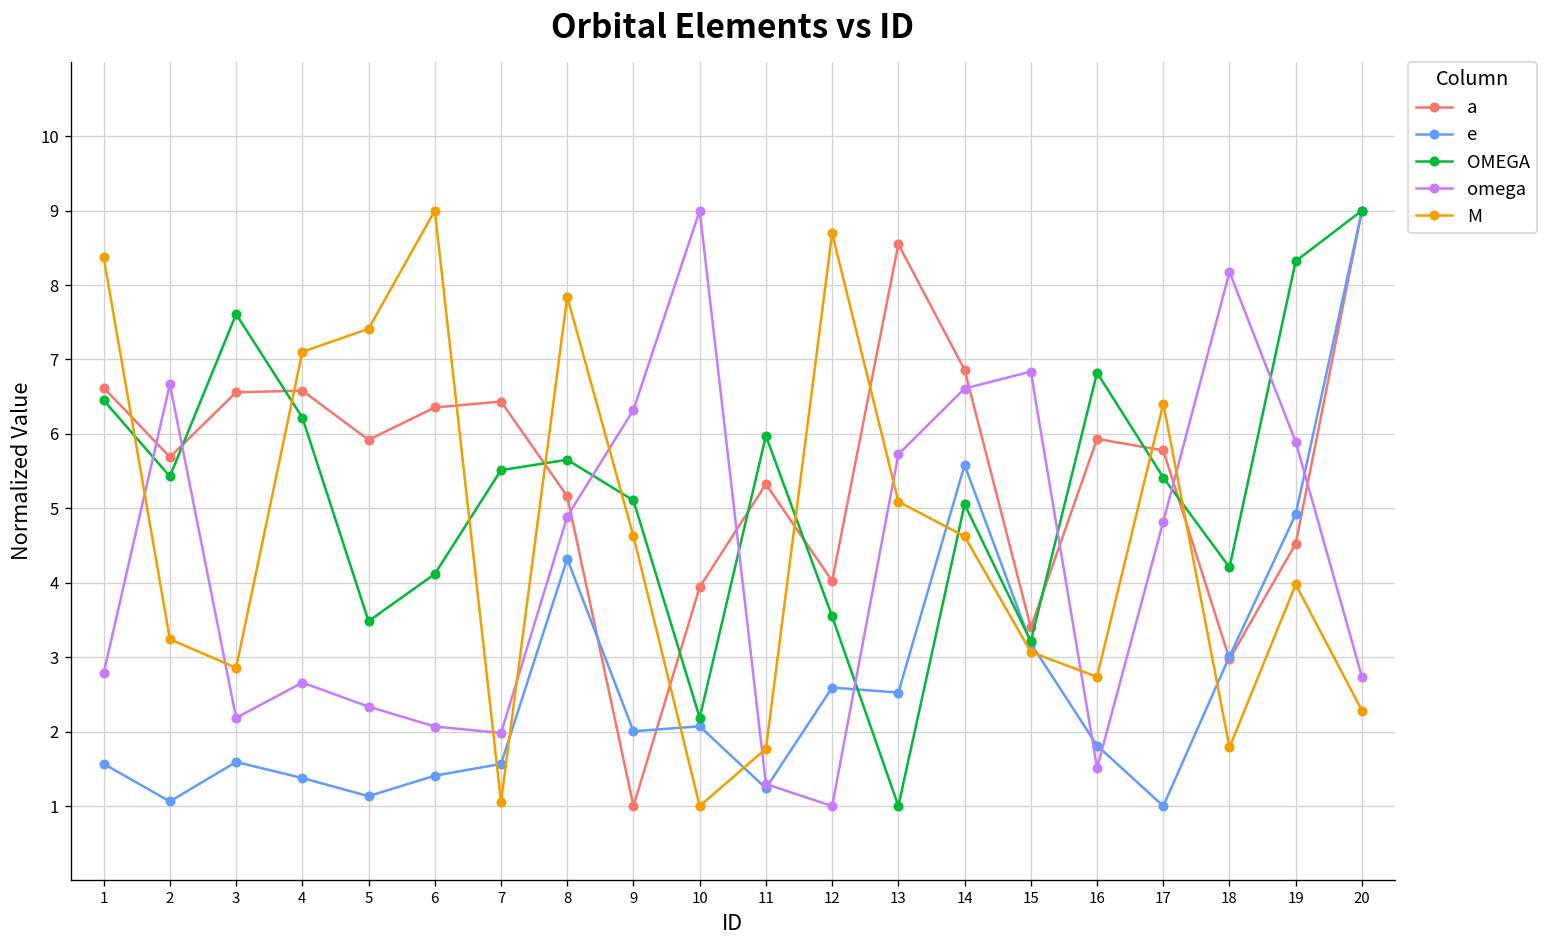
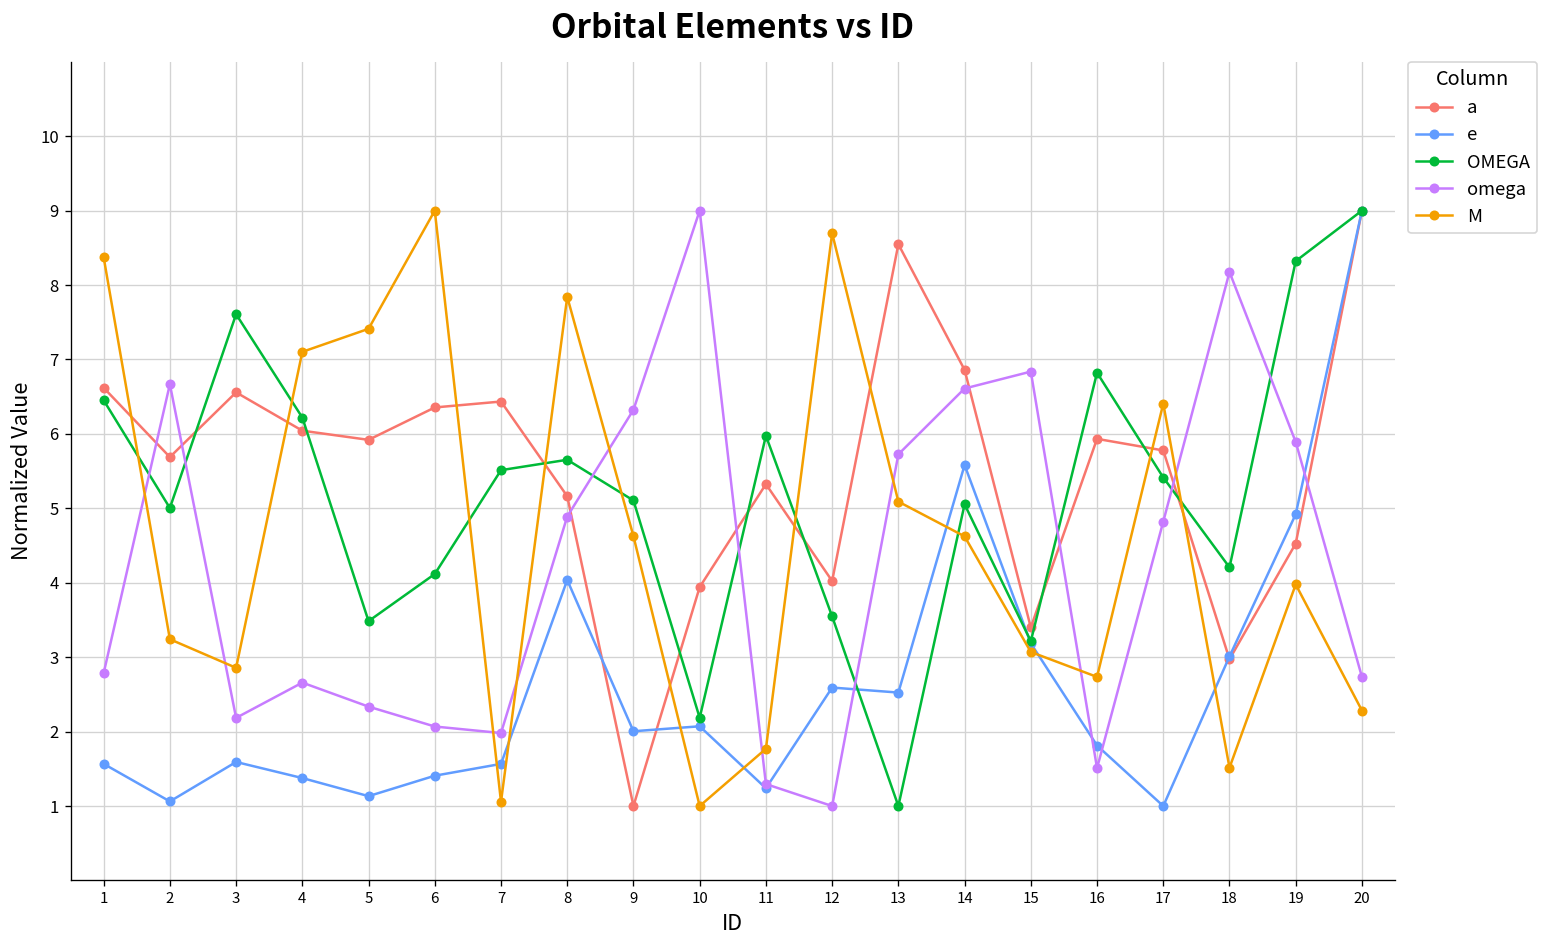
OMEGA, 2: 5.4 -> 5.0
a, 4: 6.6 -> 6.0
e, 8: 4.3 -> 4.0
M, 18: 1.8 -> 1.5
